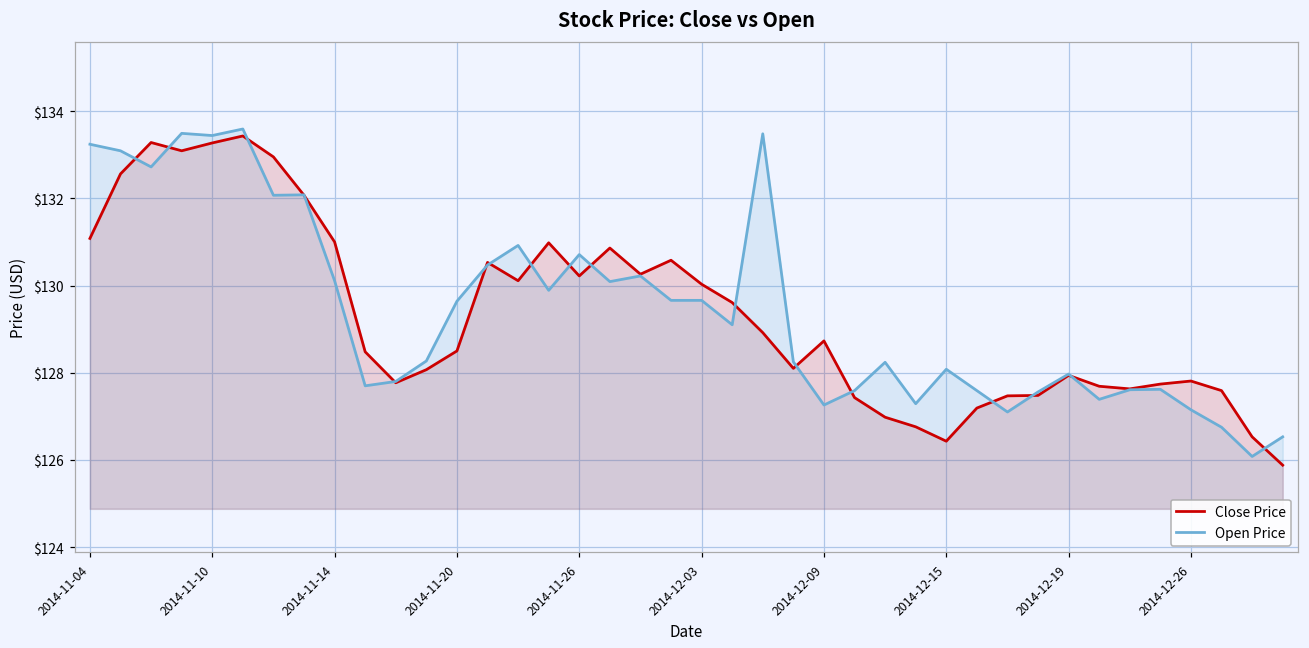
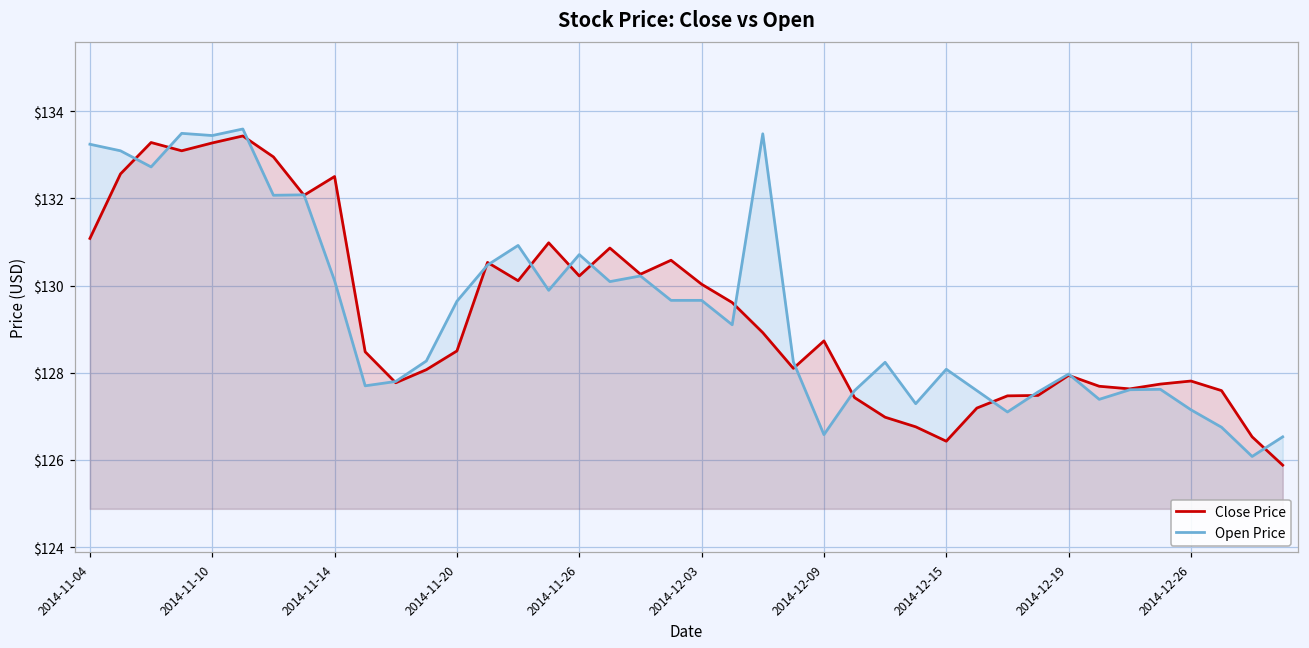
Close Price, 2014-11-14: $131.0 -> $132.5
Open Price, 2014-12-09: $127.3 -> $126.6
